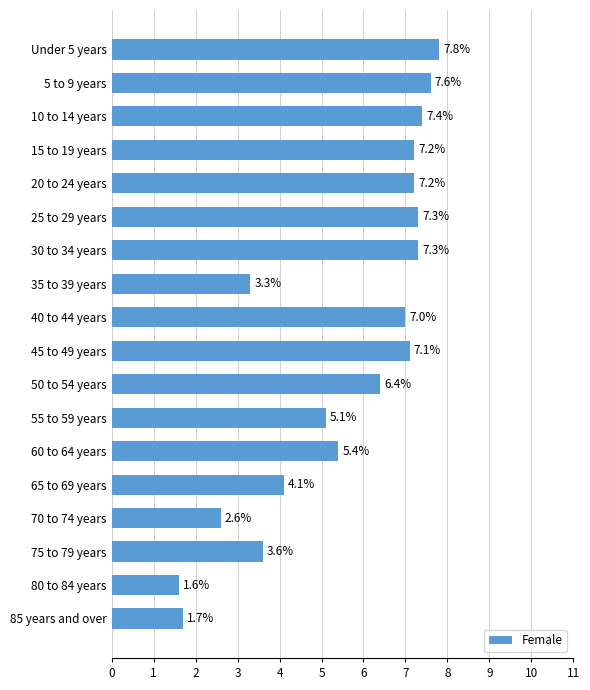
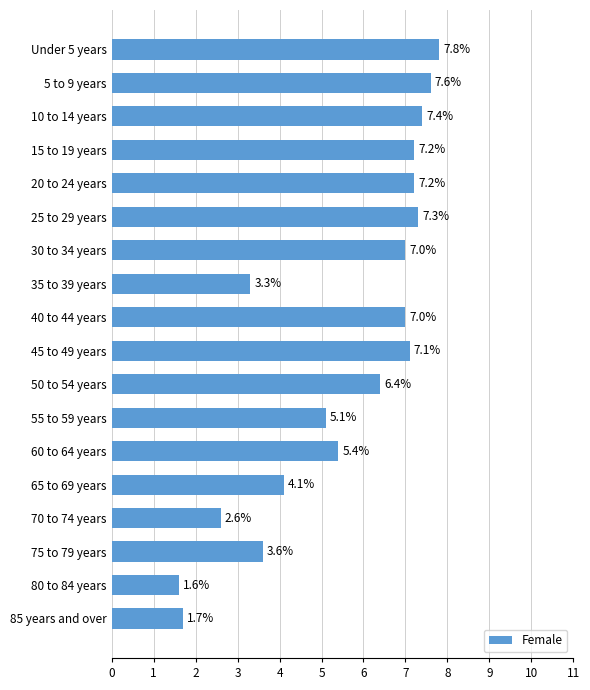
30 to 34 years: 7.3% -> 7.0%
